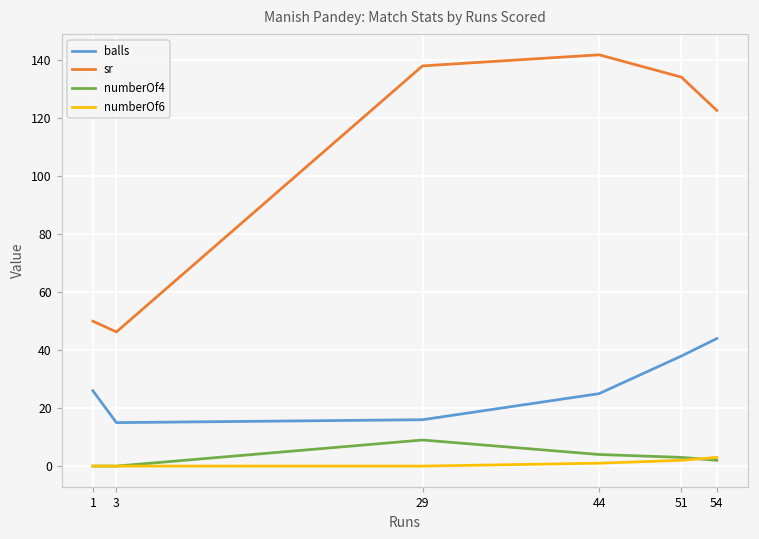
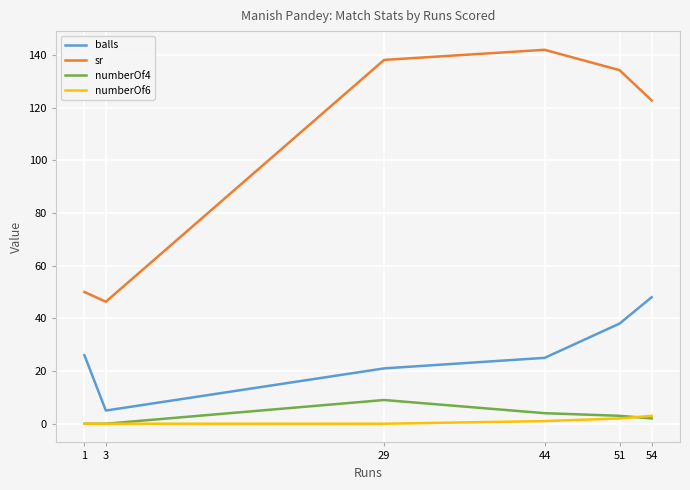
balls, 3: 15 -> 5
balls, 29: 16 -> 21
balls, 54: 44 -> 48
